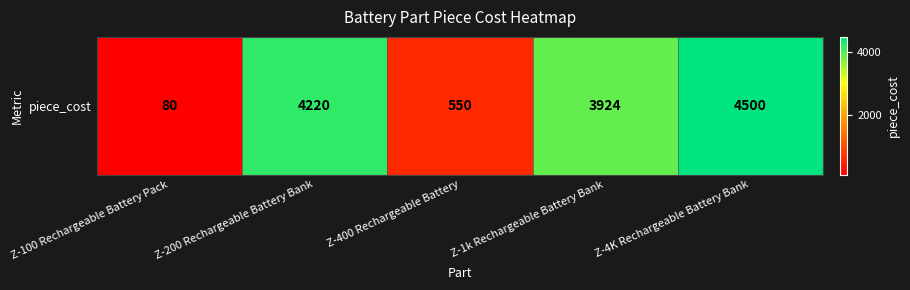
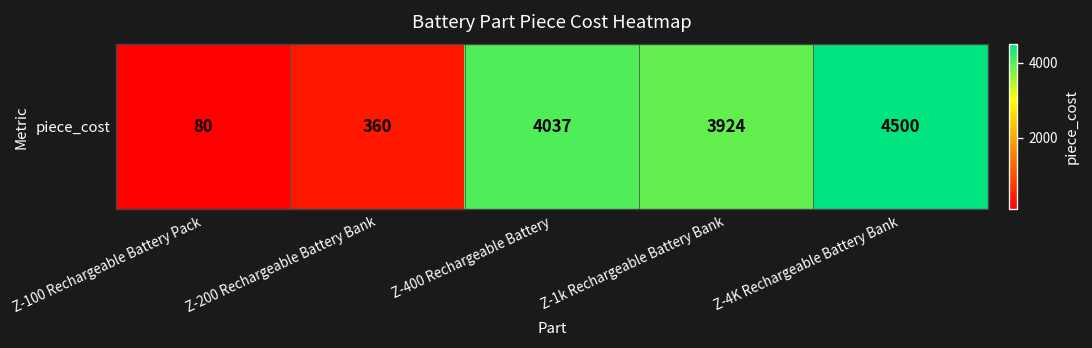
piece_cost, Z-200 Rechargeable Battery Bank: 4220 -> 360
piece_cost, Z-400 Rechargeable Battery: 550 -> 4037
